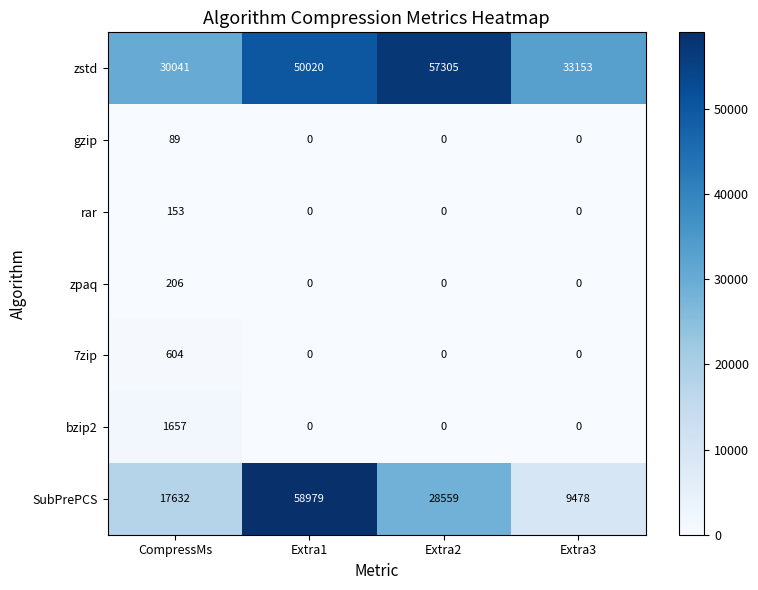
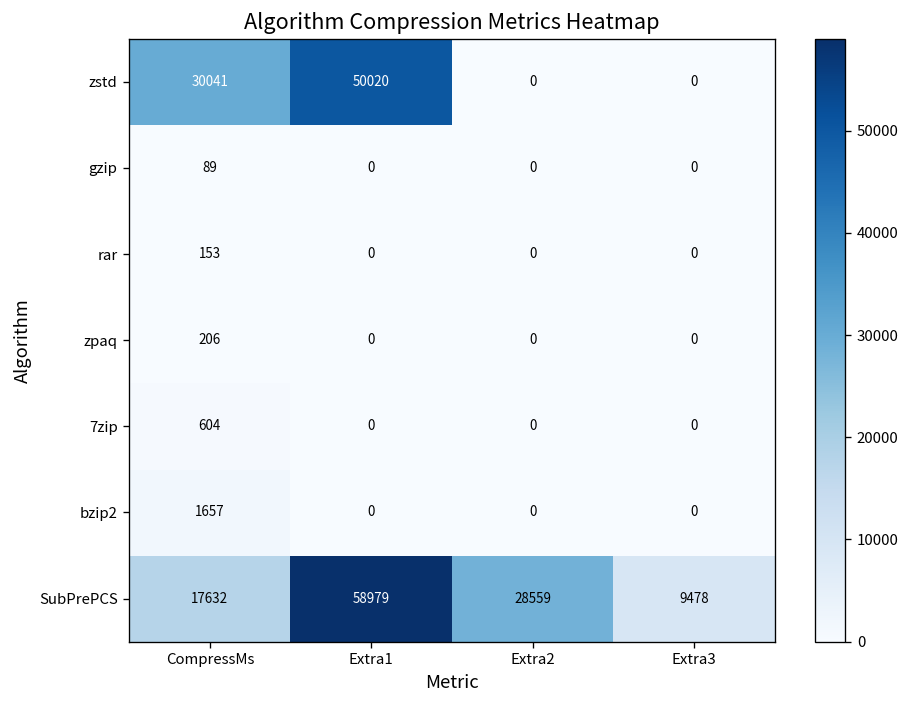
zstd, Extra2: 57305 -> 0
zstd, Extra3: 33153 -> 0
